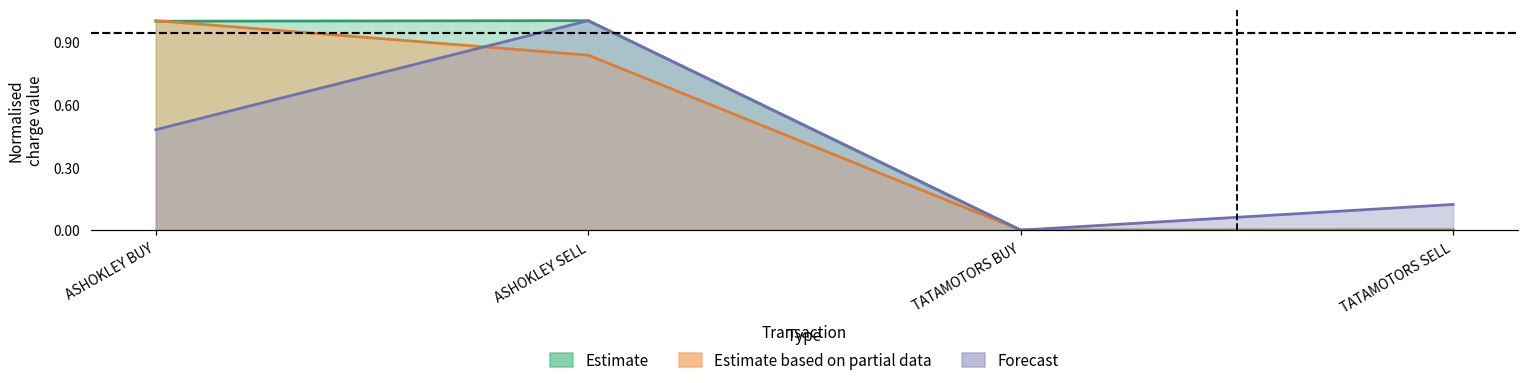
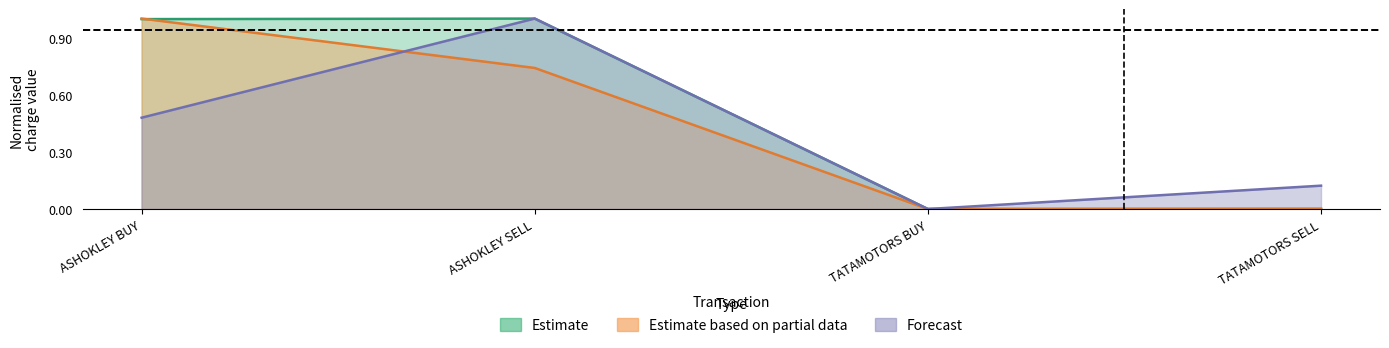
Estimate based on partial data, ASHOKLEY SELL: 0.84 -> 0.74
